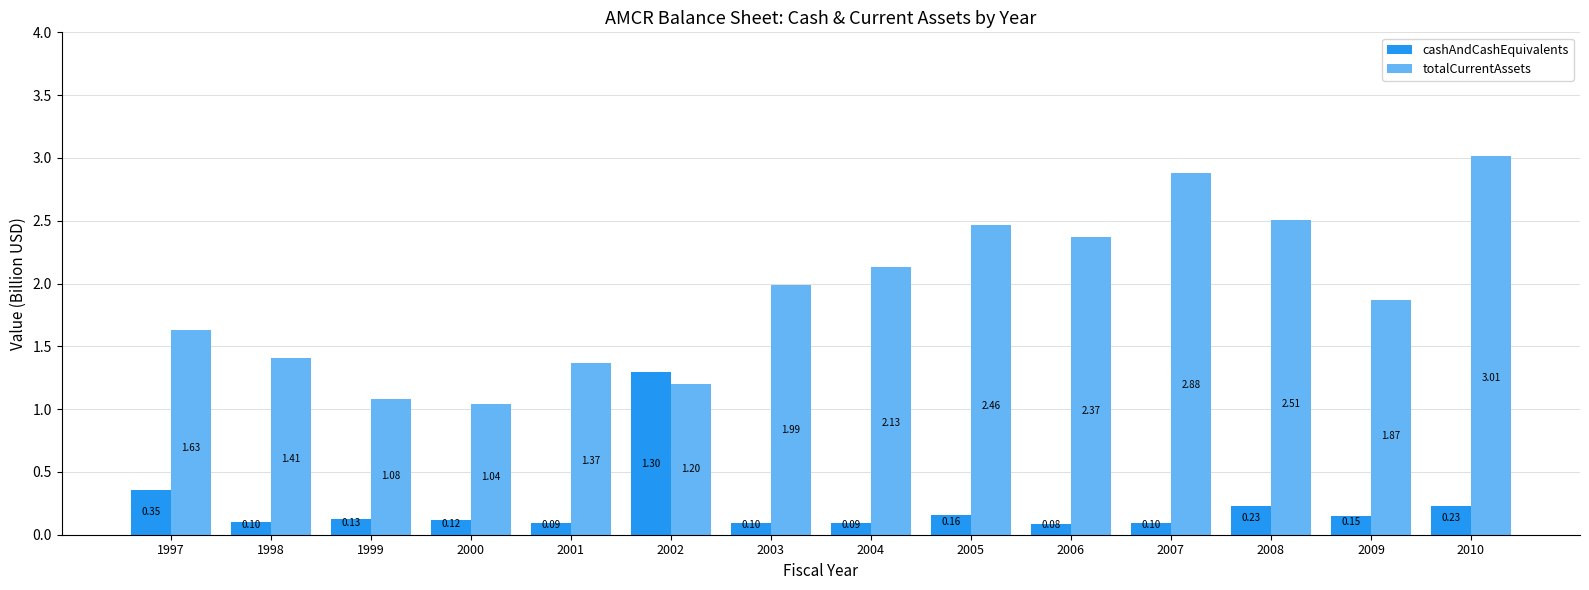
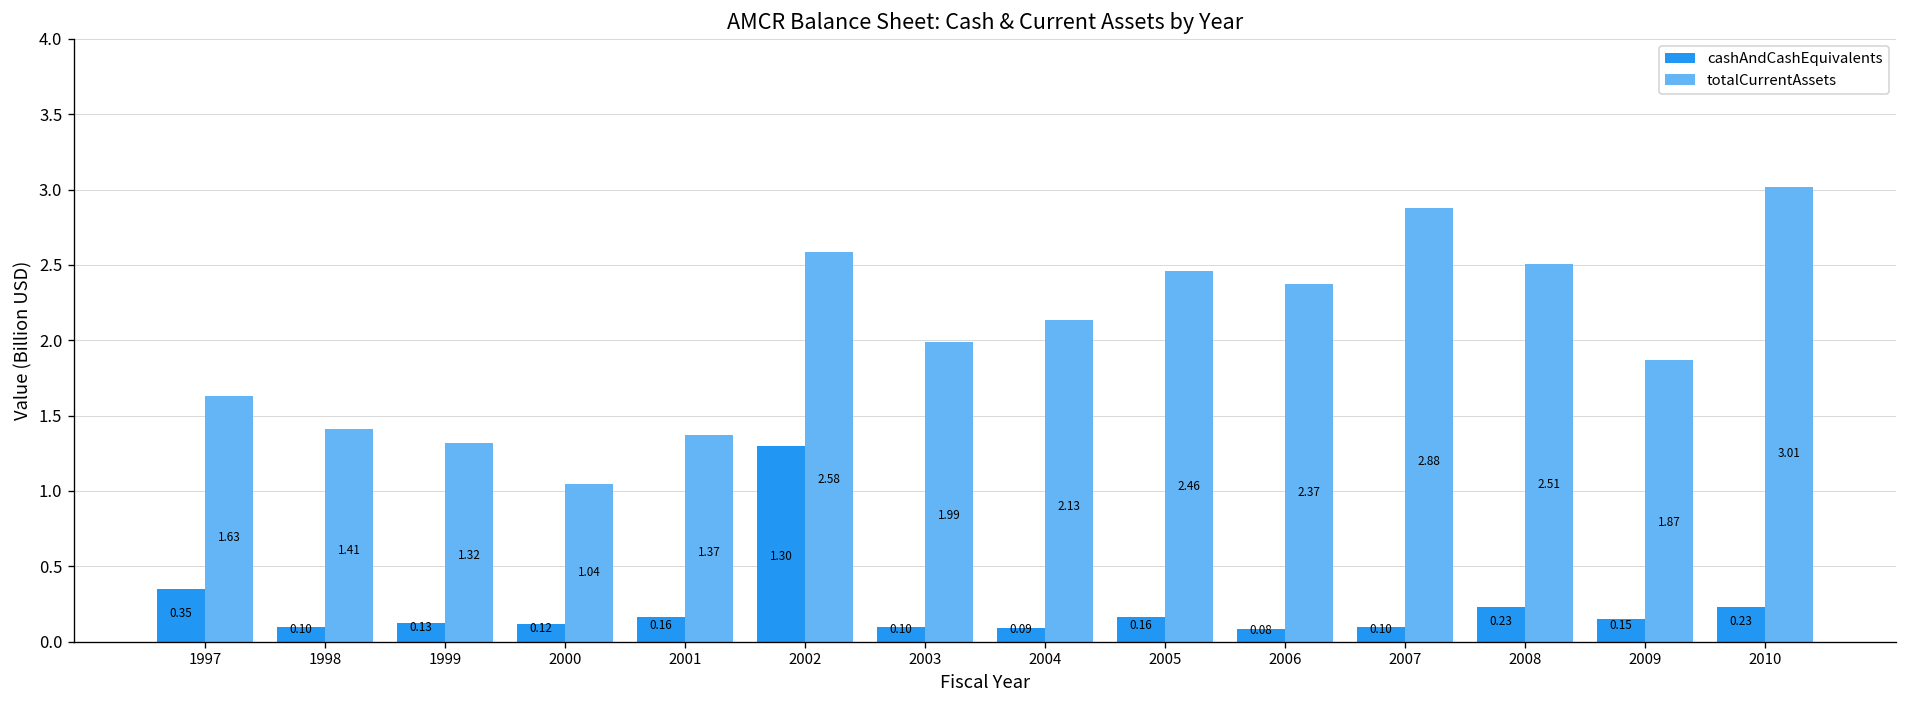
totalCurrentAssets, 1999: 1.08 -> 1.32
cashAndCashEquivalents, 2001: 0.09 -> 0.16
totalCurrentAssets, 2002: 1.20 -> 2.58
